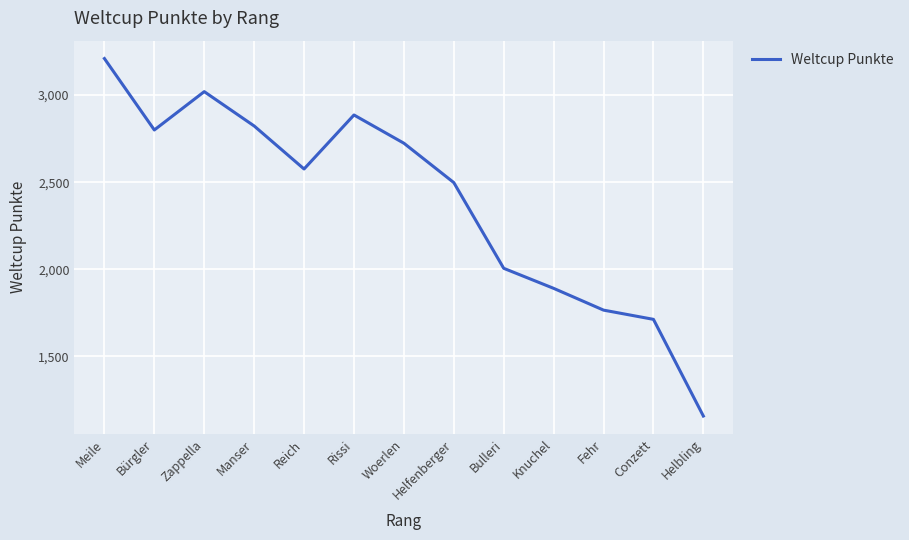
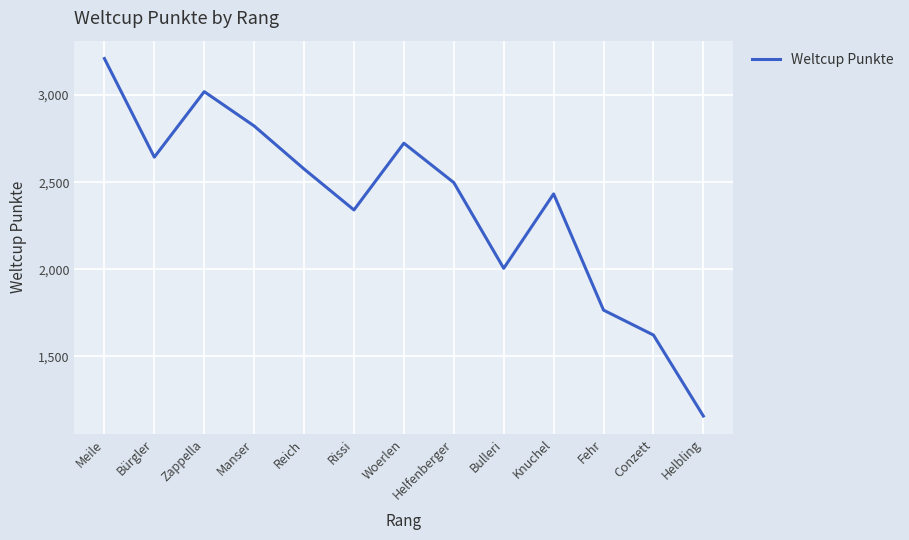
Bürgler: 2,800 -> 2,640
Rissi: 2,890 -> 2,340
Knuchel: 1,890 -> 2,430
Conzett: 1,710 -> 1,620
